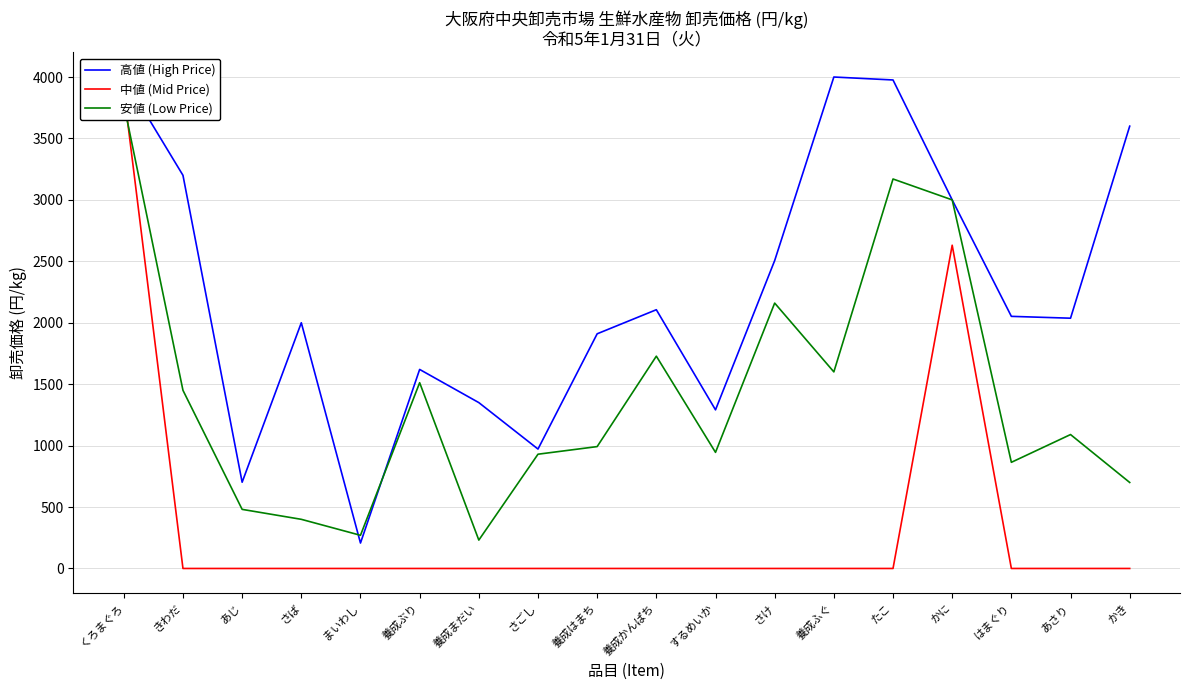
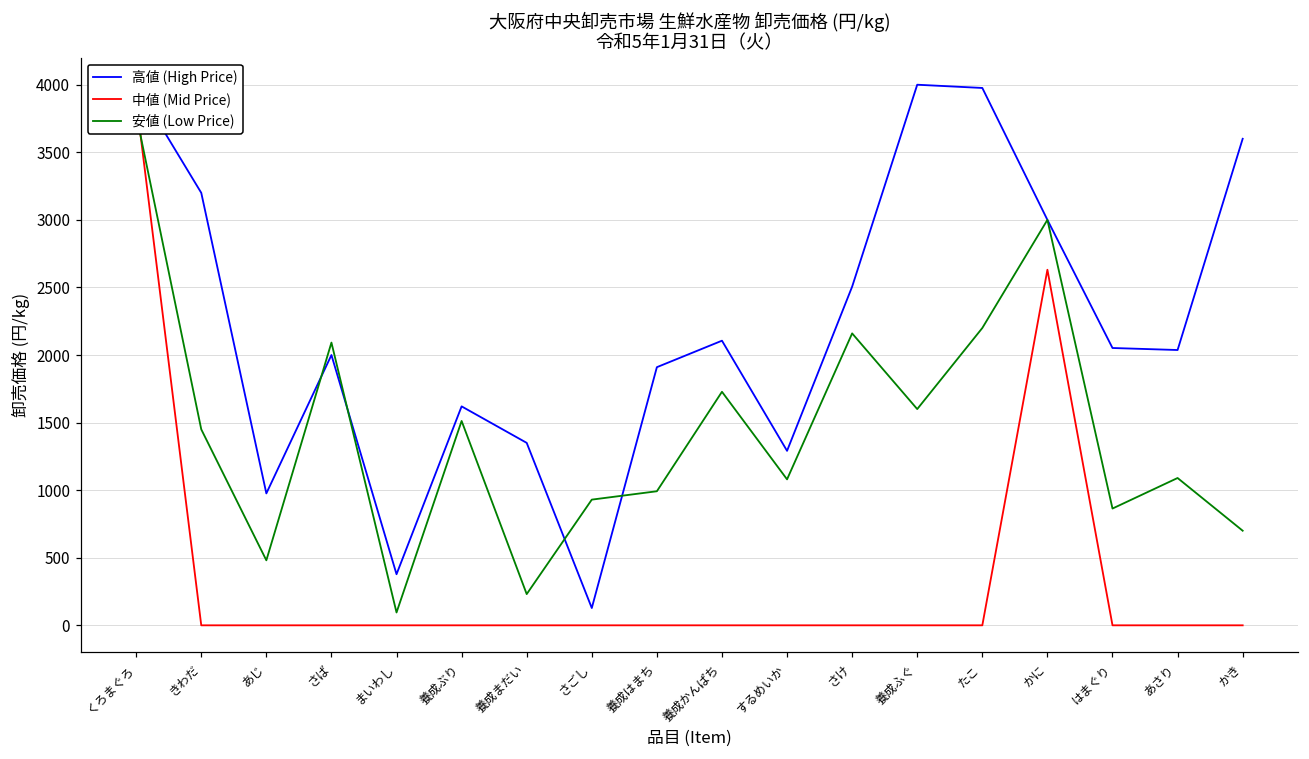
高値 (High Price), あじ: 700 -> 980
安値 (Low Price), さば: 400 -> 2090
高値 (High Price), まいわし: 210 -> 380
安値 (Low Price), まいわし: 270 -> 100
高値 (High Price), さごし: 970 -> 130
安値 (Low Price), するめいか: 950 -> 1080
安値 (Low Price), たこ: 3170 -> 2200
